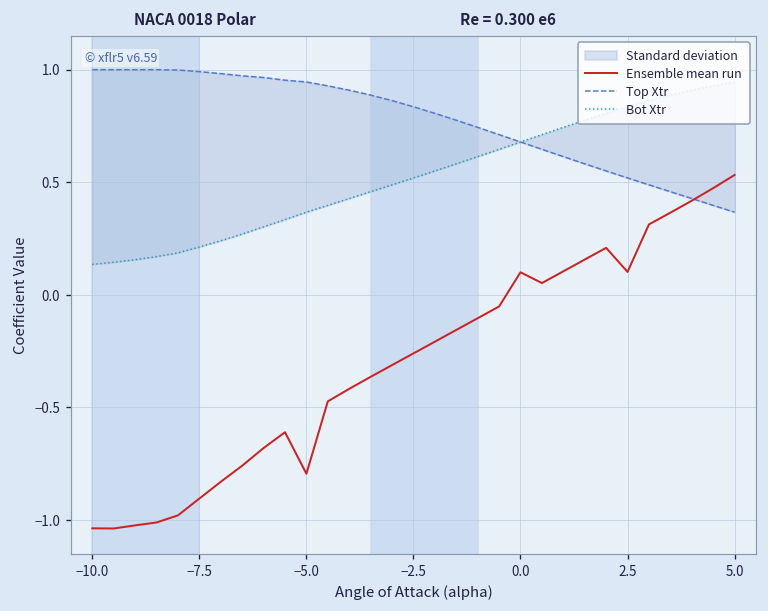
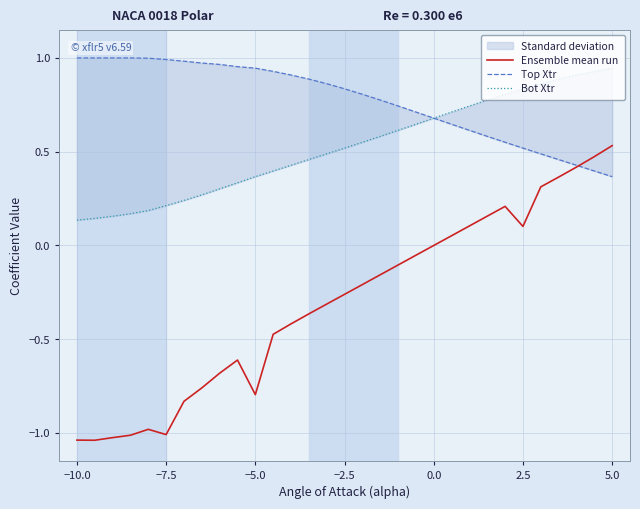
Ensemble mean run, −7.5: -0.91 -> -1.01
Ensemble mean run, 0.0: 0.1 -> 0.0
